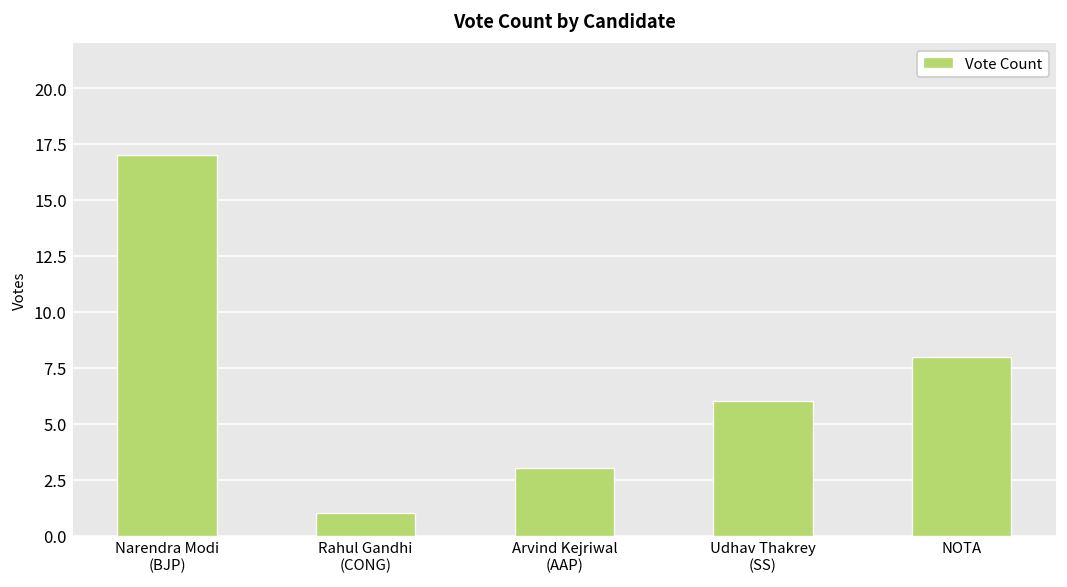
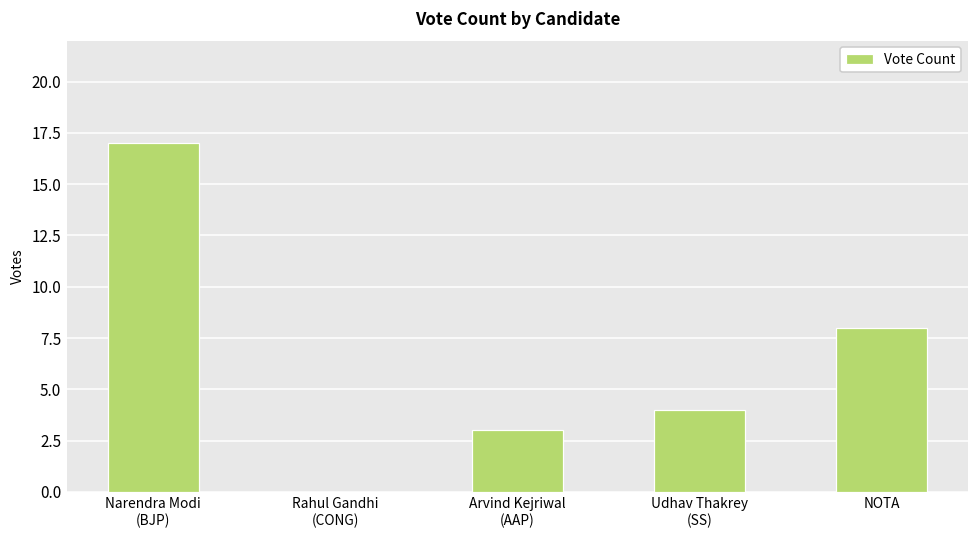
Rahul Gandhi (CONG): 1 -> 0
Udhav Thakrey (SS): 6 -> 4
